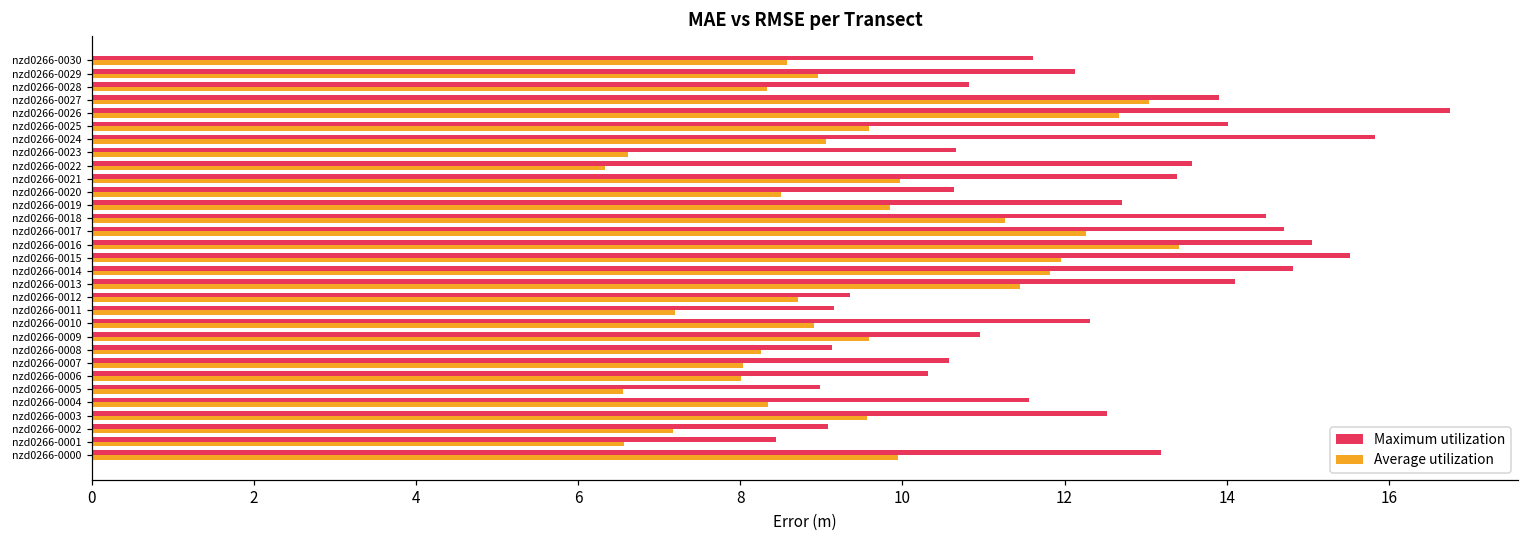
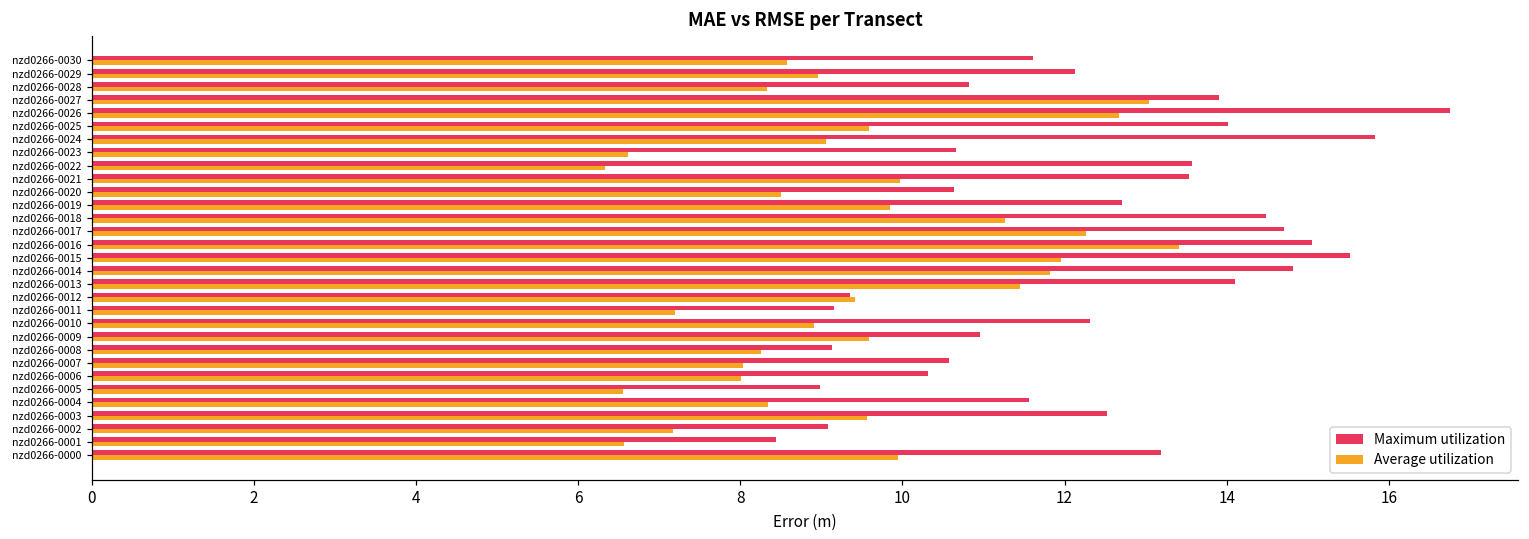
Maximum utilization, nzd0266-0021: 13.4 -> 13.5
Average utilization, nzd0266-0012: 8.7 -> 9.4
